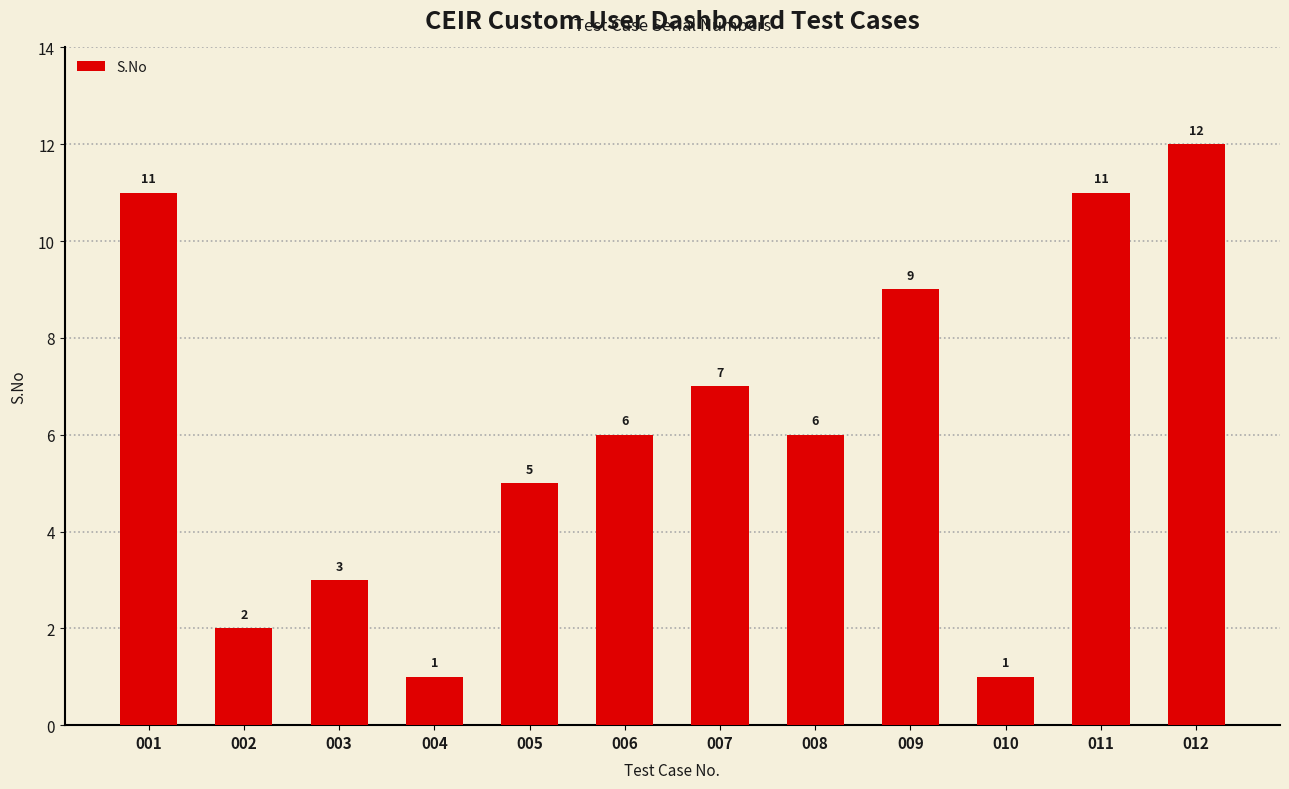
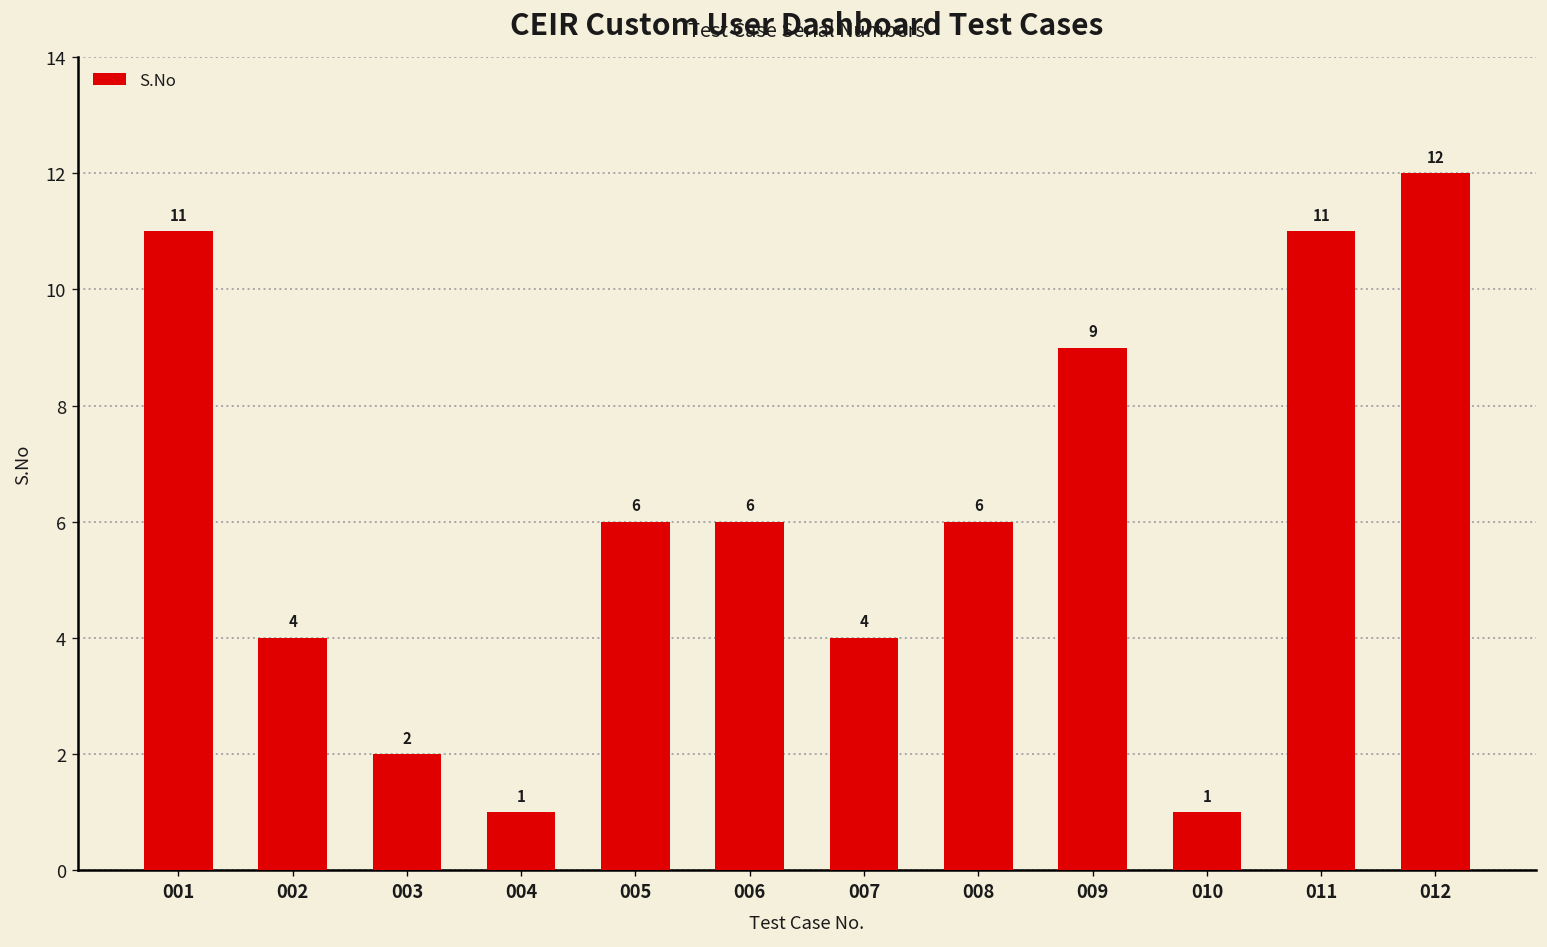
002: 2 -> 4
003: 3 -> 2
005: 5 -> 6
007: 7 -> 4
